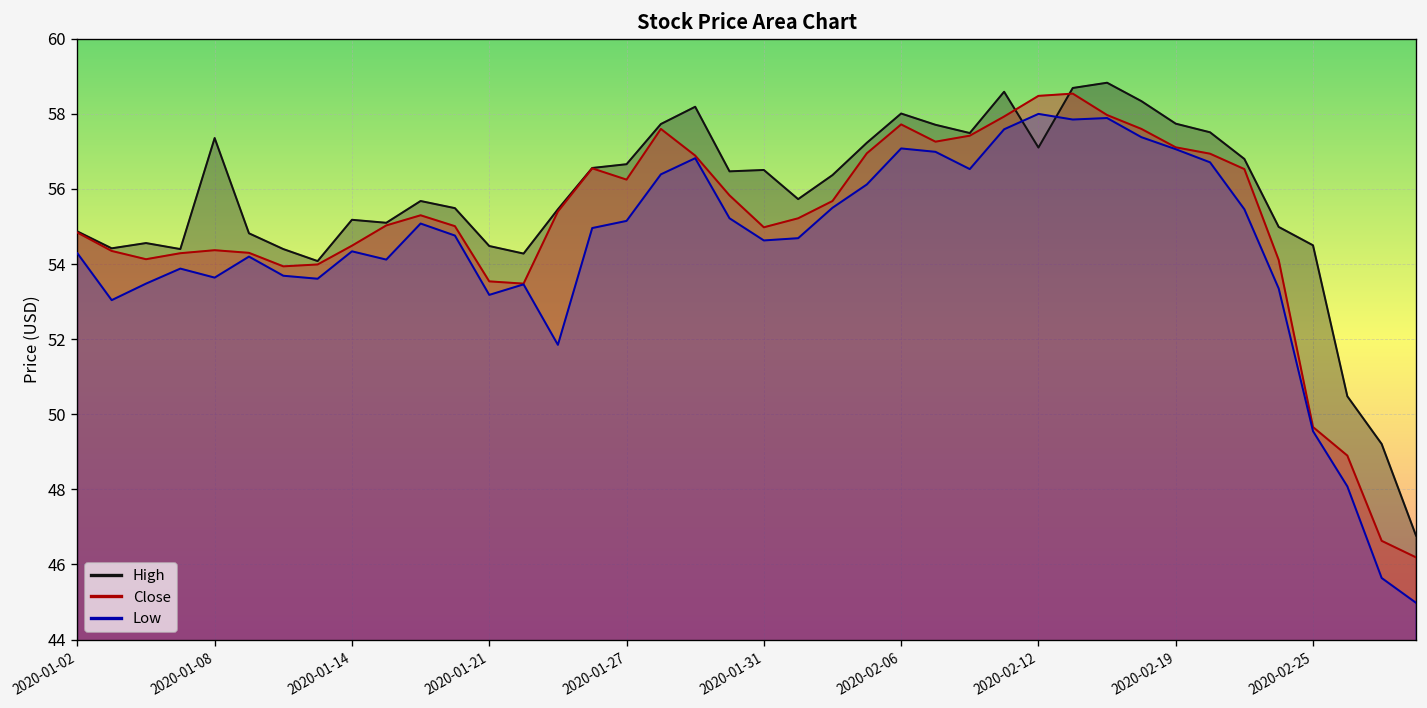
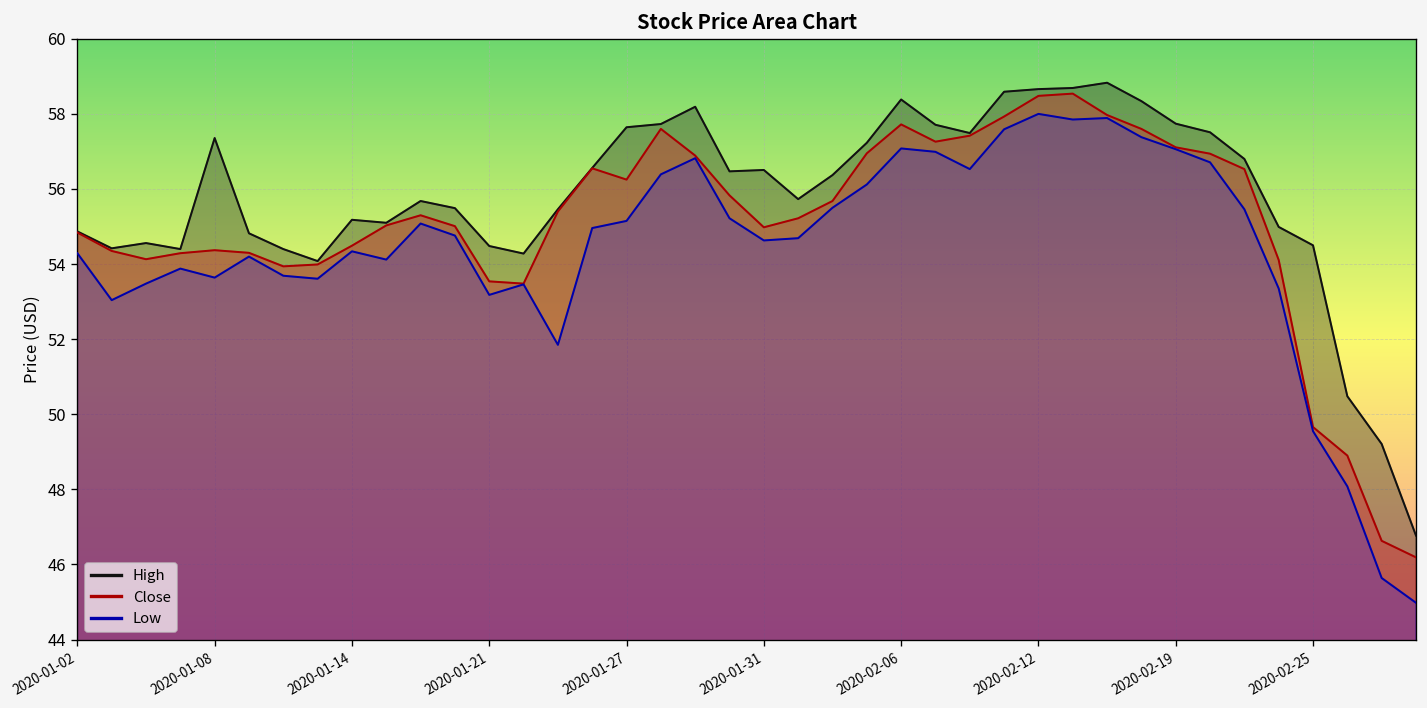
High, 2020-01-27: 56.7 -> 57.6
High, 2020-02-06: 58.0 -> 58.4
High, 2020-02-12: 57.1 -> 58.7
